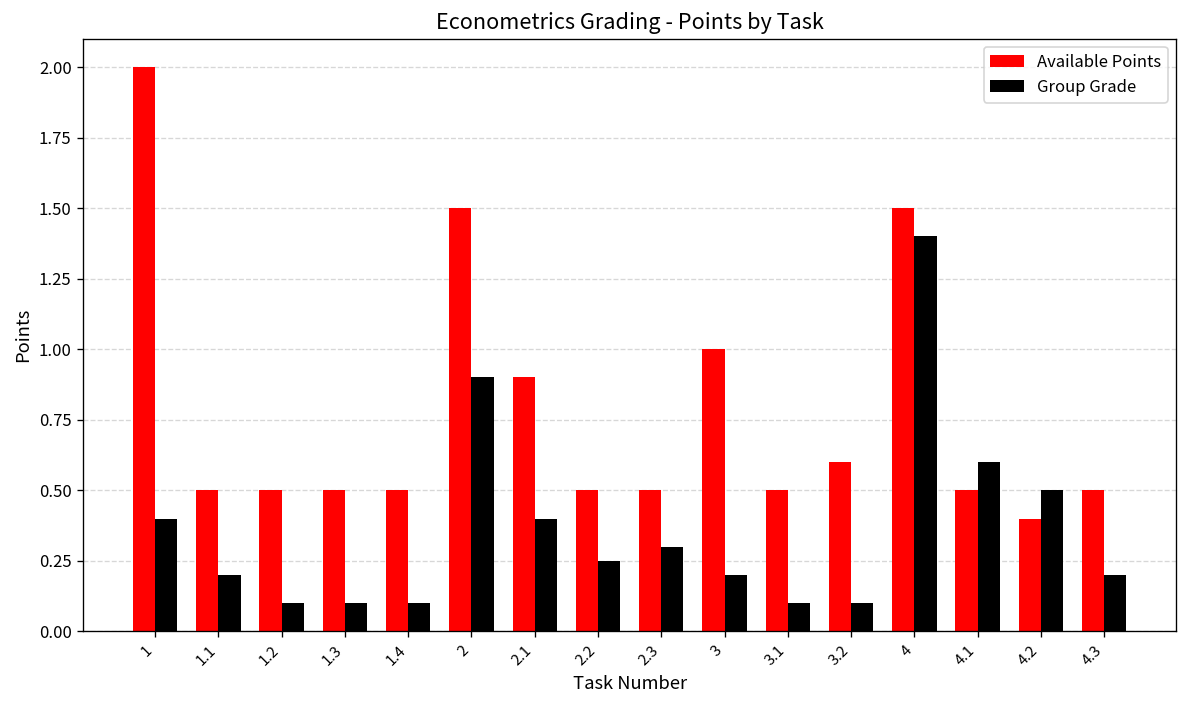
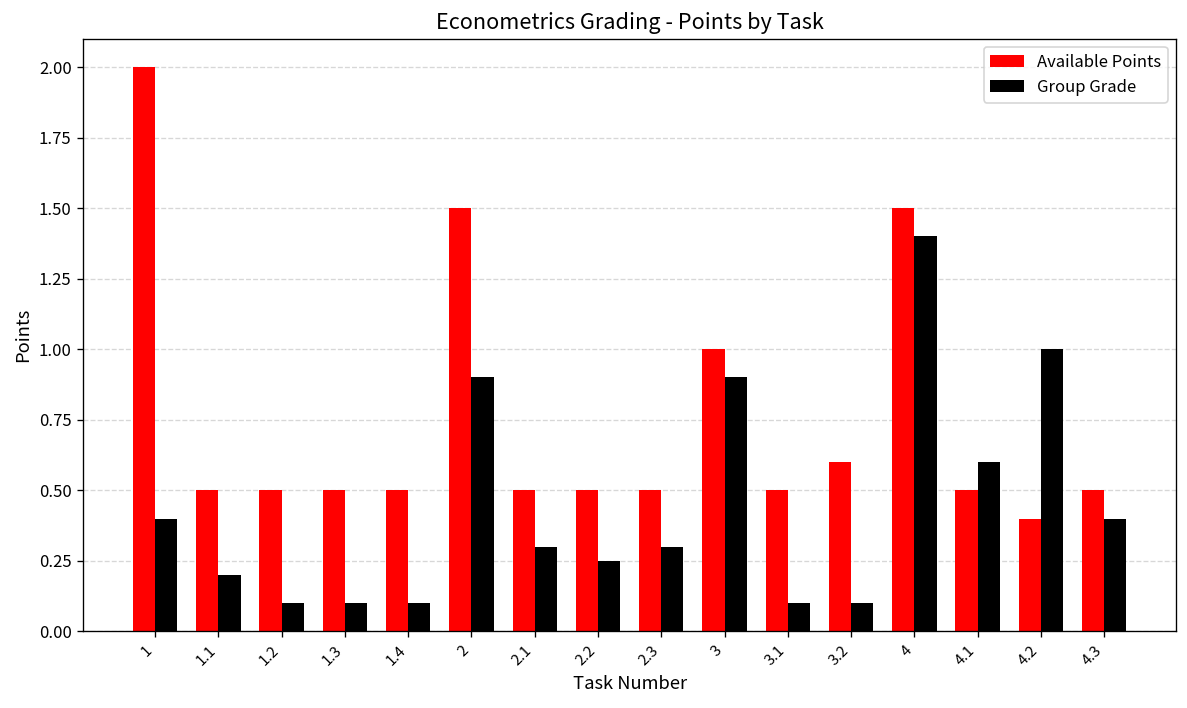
Available Points, 2.1: 0.9 -> 0.5
Group Grade, 2.1: 0.4 -> 0.3
Group Grade, 3: 0.2 -> 0.9
Group Grade, 4.2: 0.5 -> 1.0
Group Grade, 4.3: 0.2 -> 0.4
